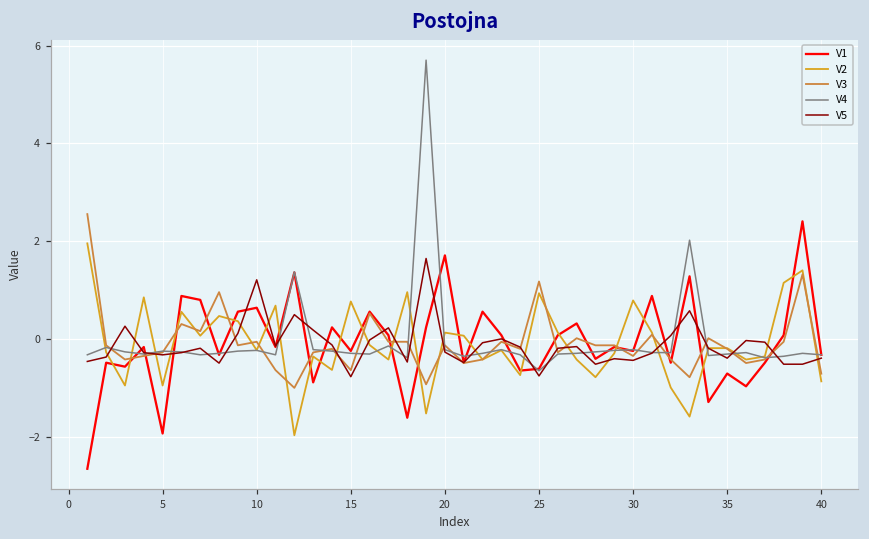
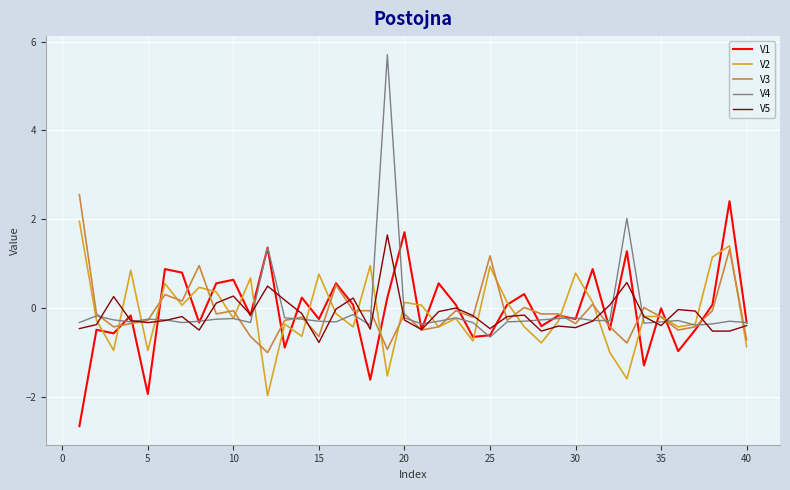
V5, 10: 1.2 -> 0.3
V5, 25: -0.8 -> -0.5
V1, 35: -0.7 -> 0.0
